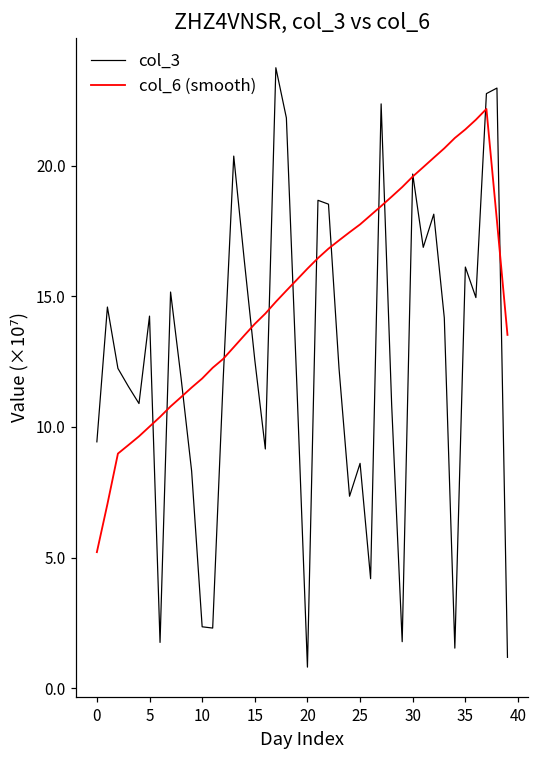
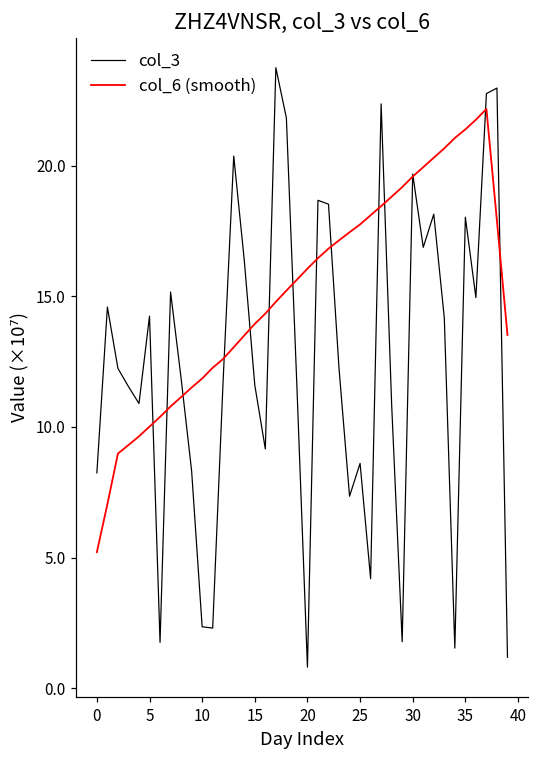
col_3, 0: 9.4 -> 8.2
col_3, 15: 12.6 -> 11.6
col_3, 35: 16.1 -> 18.0
